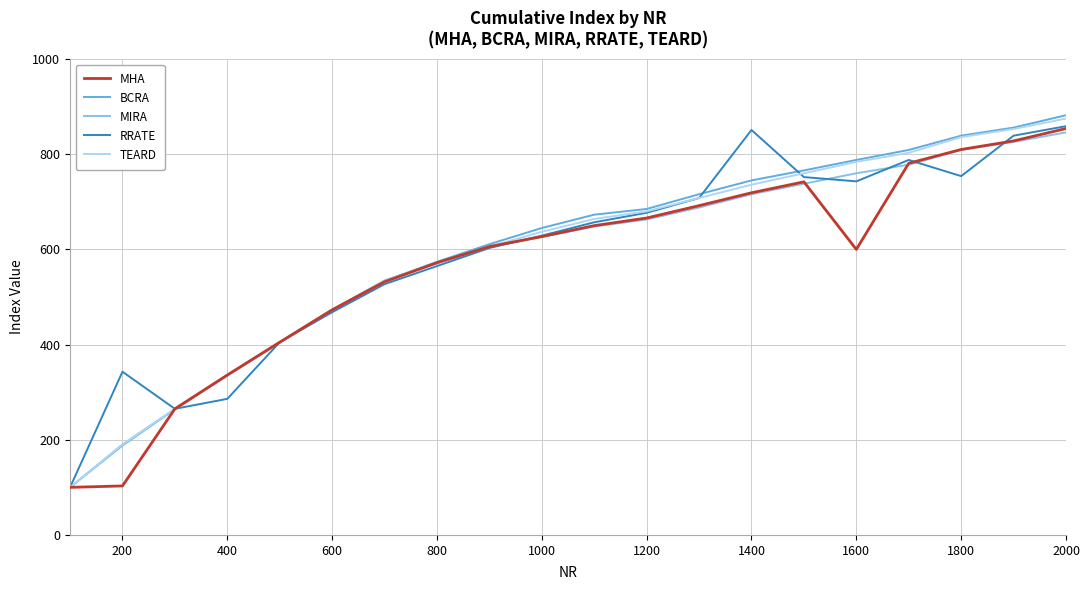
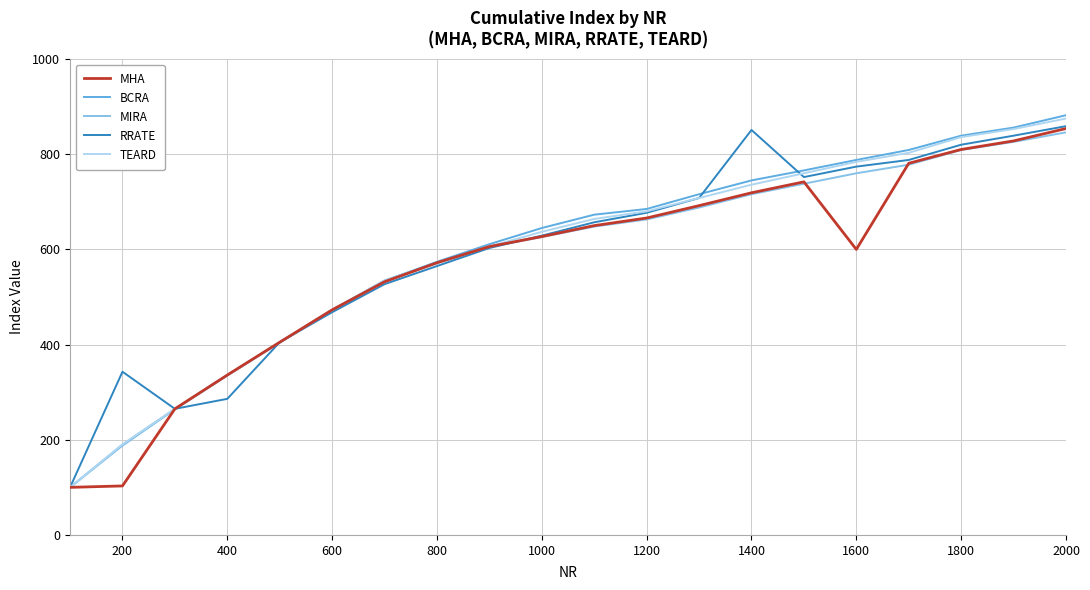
RRATE, 1600: 740 -> 770
RRATE, 1800: 750 -> 820
